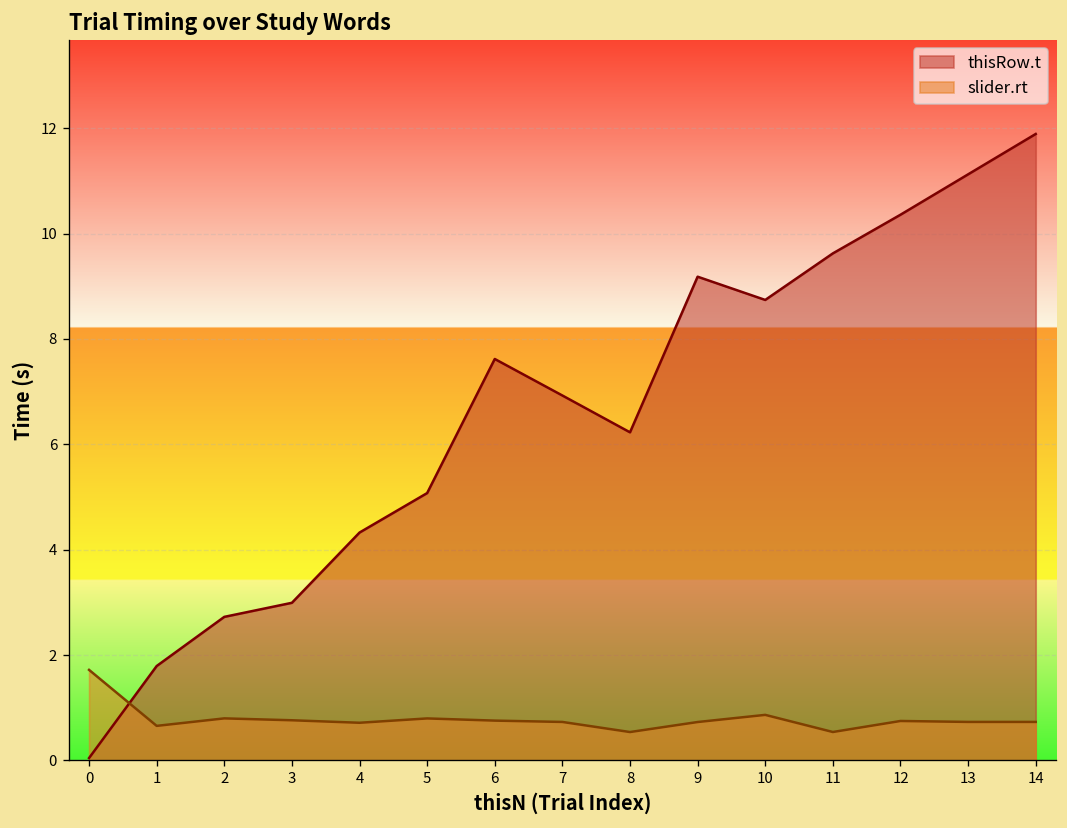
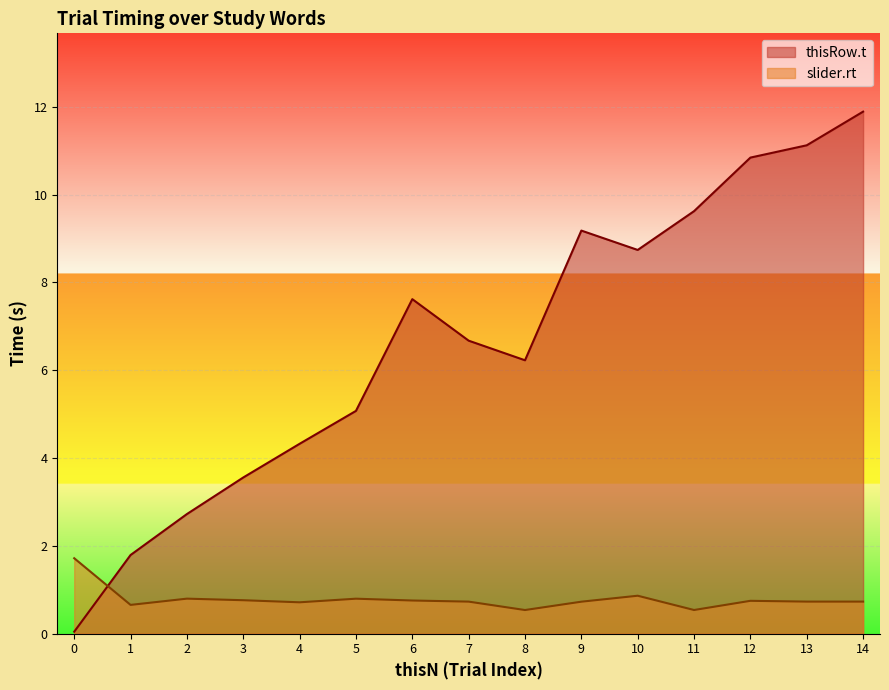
thisRow.t, 3: 3.0 -> 3.6
thisRow.t, 7: 6.9 -> 6.7
thisRow.t, 12: 10.4 -> 10.8
